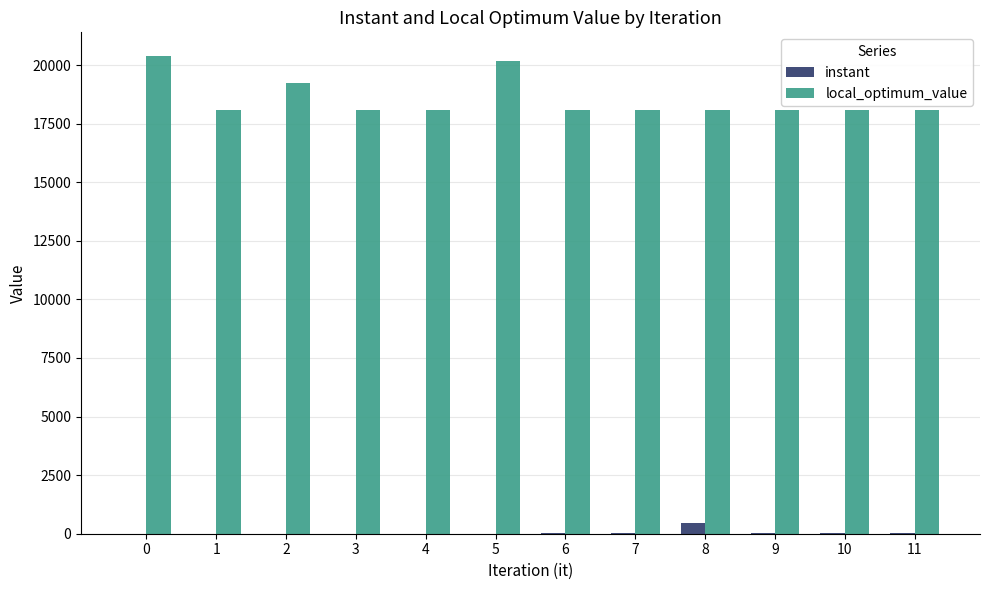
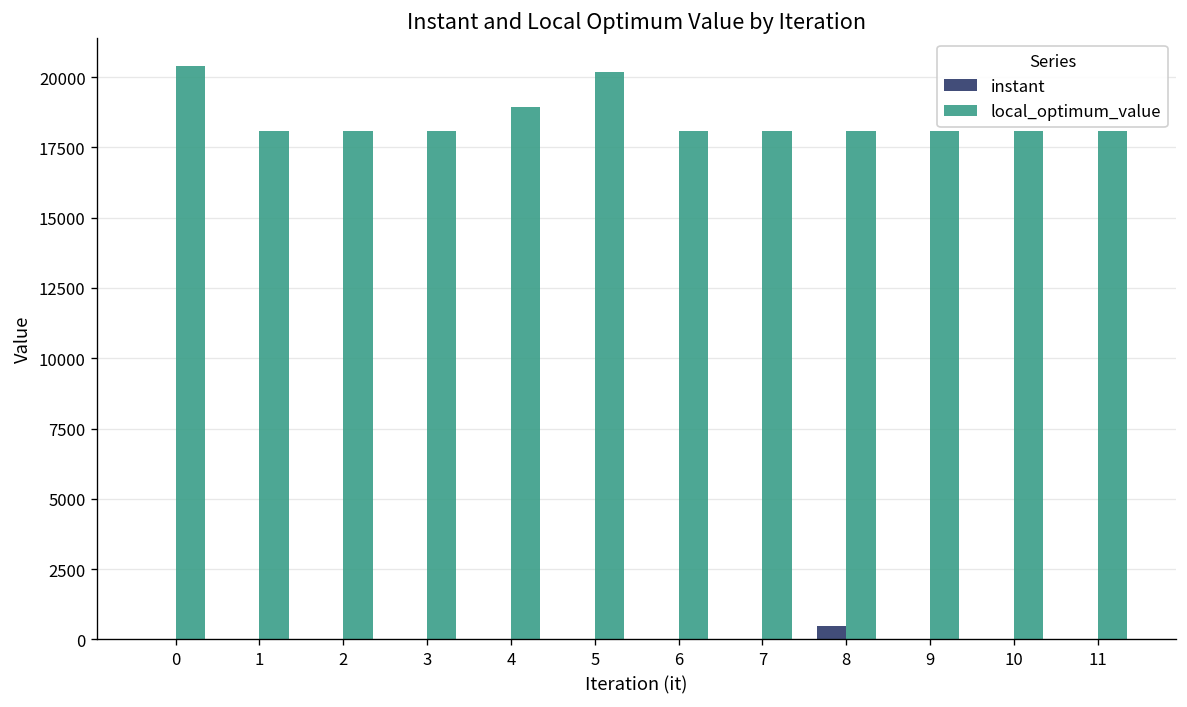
local_optimum_value, 2: 19200 -> 18100
local_optimum_value, 4: 18100 -> 18900
